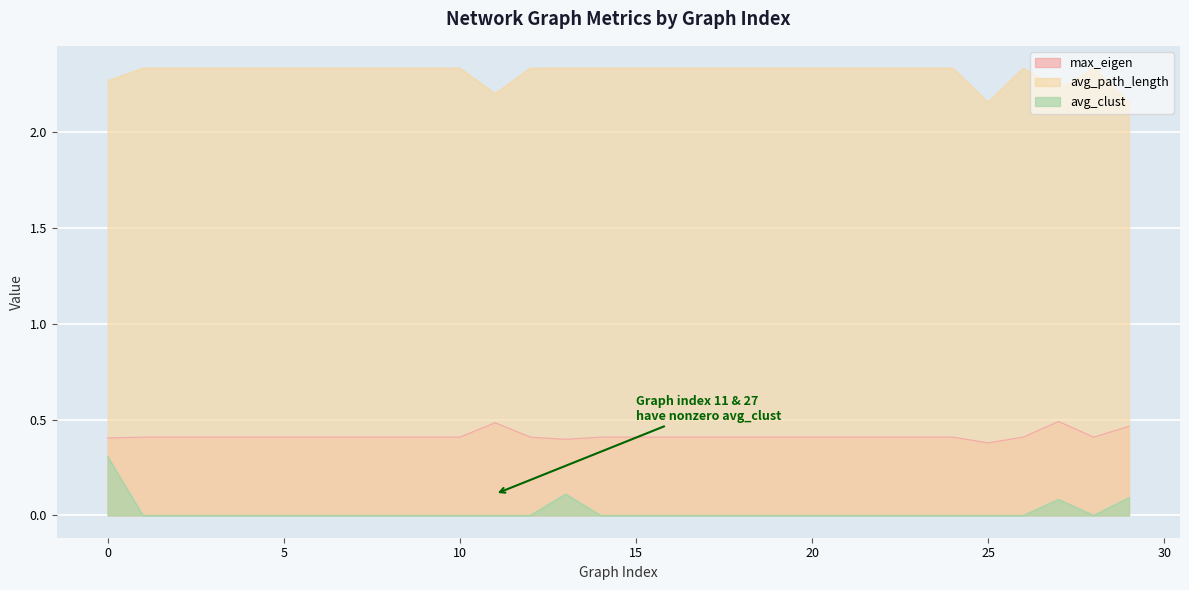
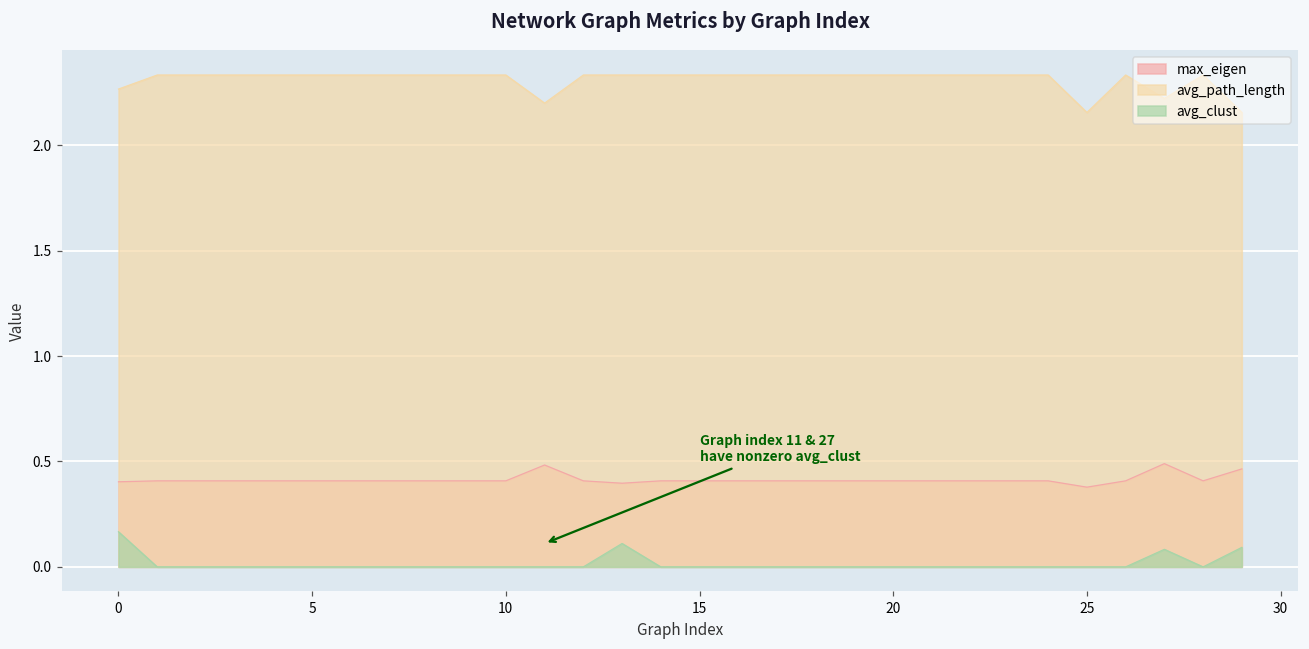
avg_clust, 0: 0.31 -> 0.17
